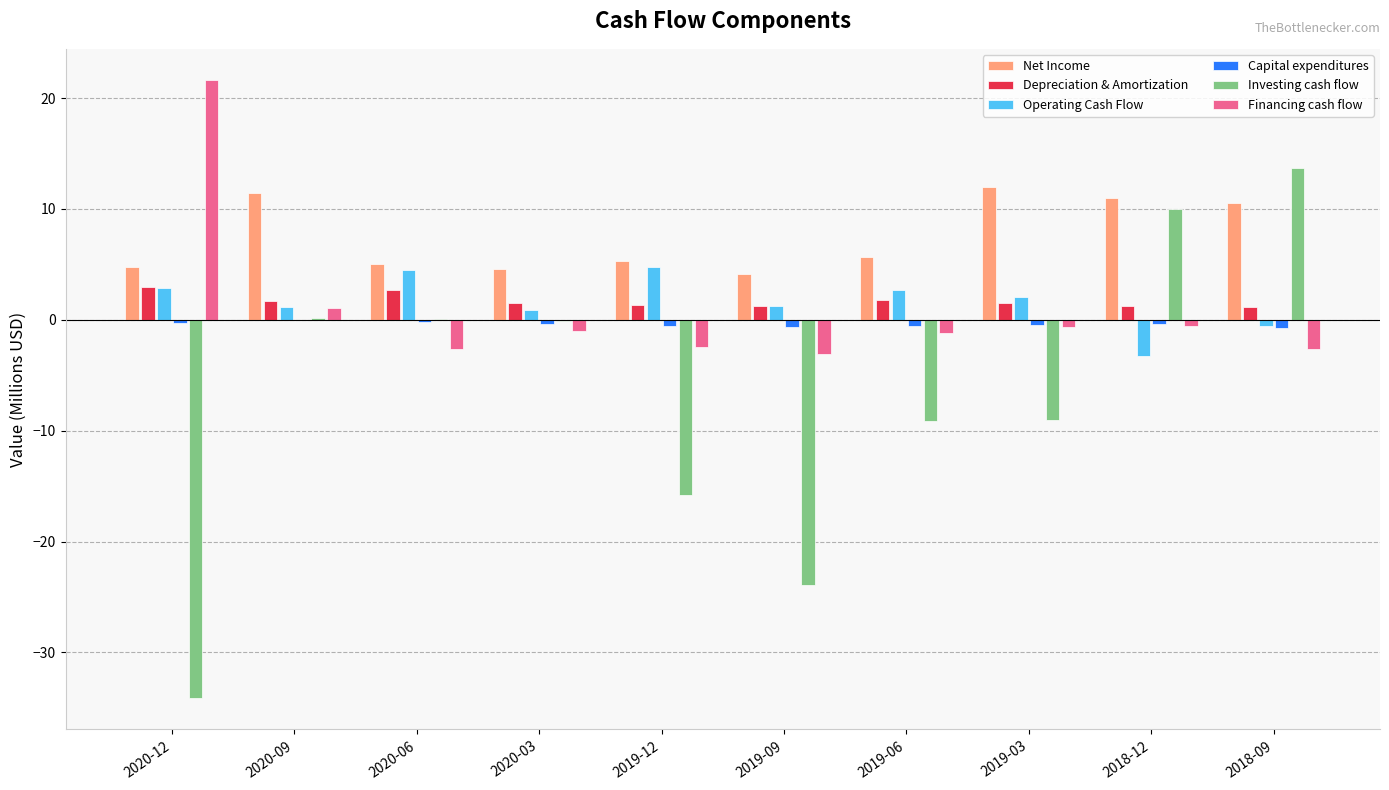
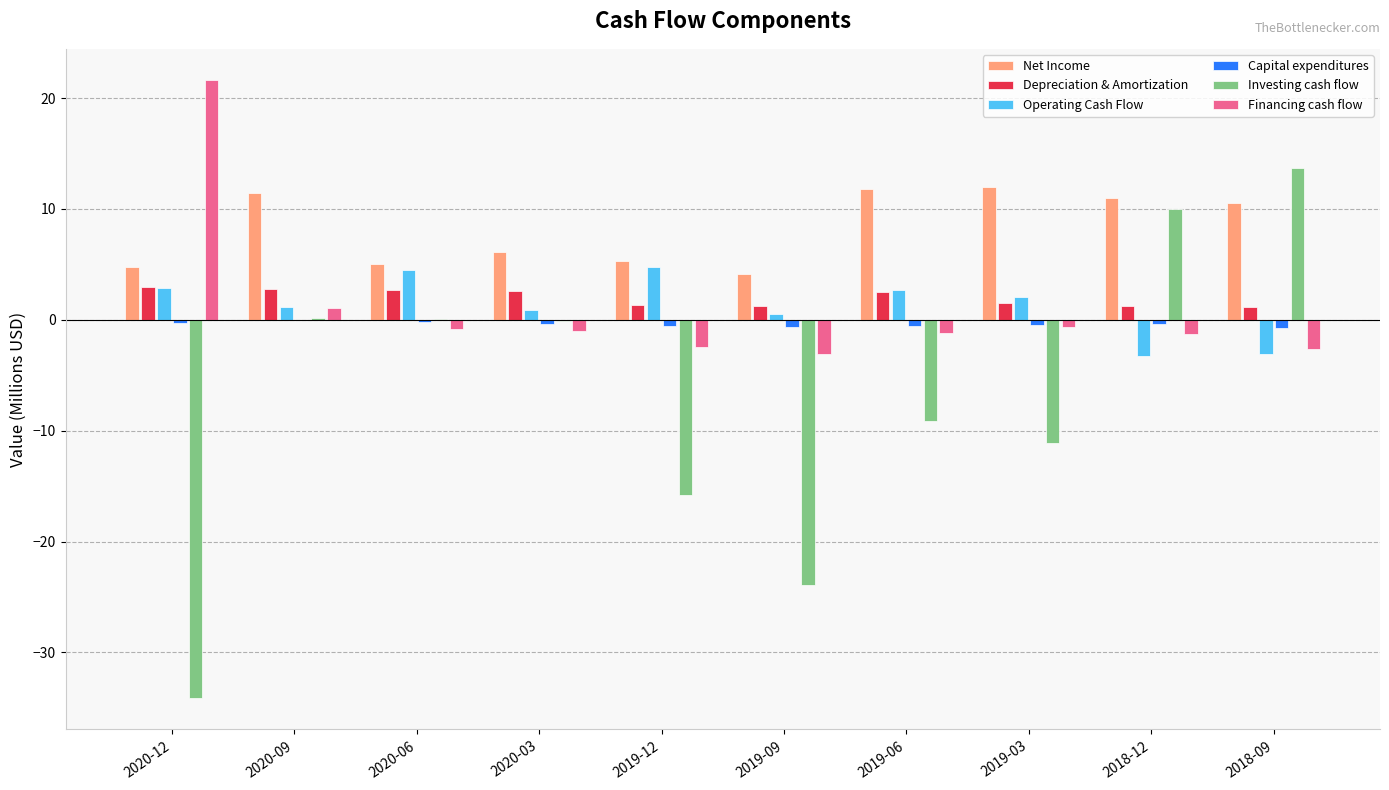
Depreciation & Amortization, 2020-09: 1.7 -> 2.8
Financing cash flow, 2020-06: -2.6 -> -0.8
Net Income, 2020-03: 4.5 -> 6.1
Depreciation & Amortization, 2020-03: 1.5 -> 2.6
Operating Cash Flow, 2019-09: 1.2 -> 0.5
Net Income, 2019-06: 5.7 -> 11.8
Depreciation & Amortization, 2019-06: 1.8 -> 2.5
Investing cash flow, 2019-03: -9.0 -> -11.1
Financing cash flow, 2018-12: -0.5 -> -1.2
Operating Cash Flow, 2018-09: -0.6 -> -3.1
